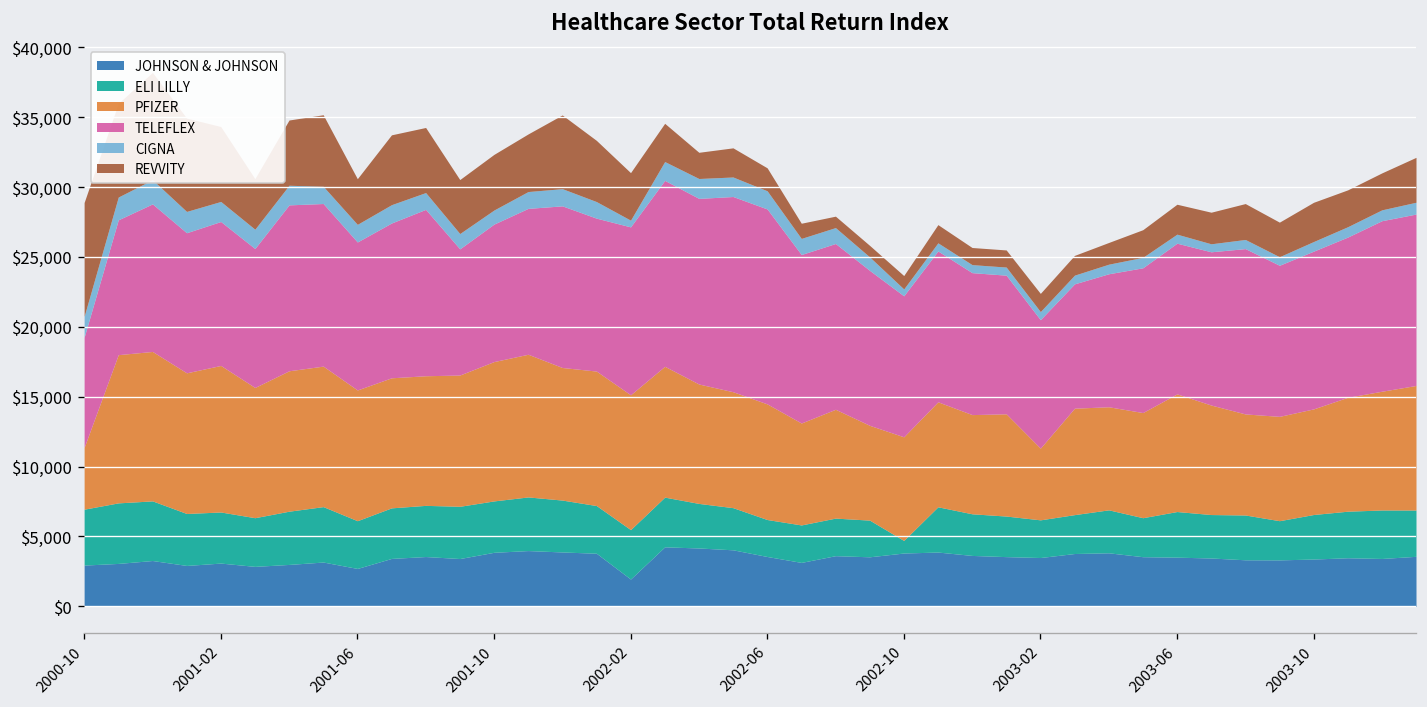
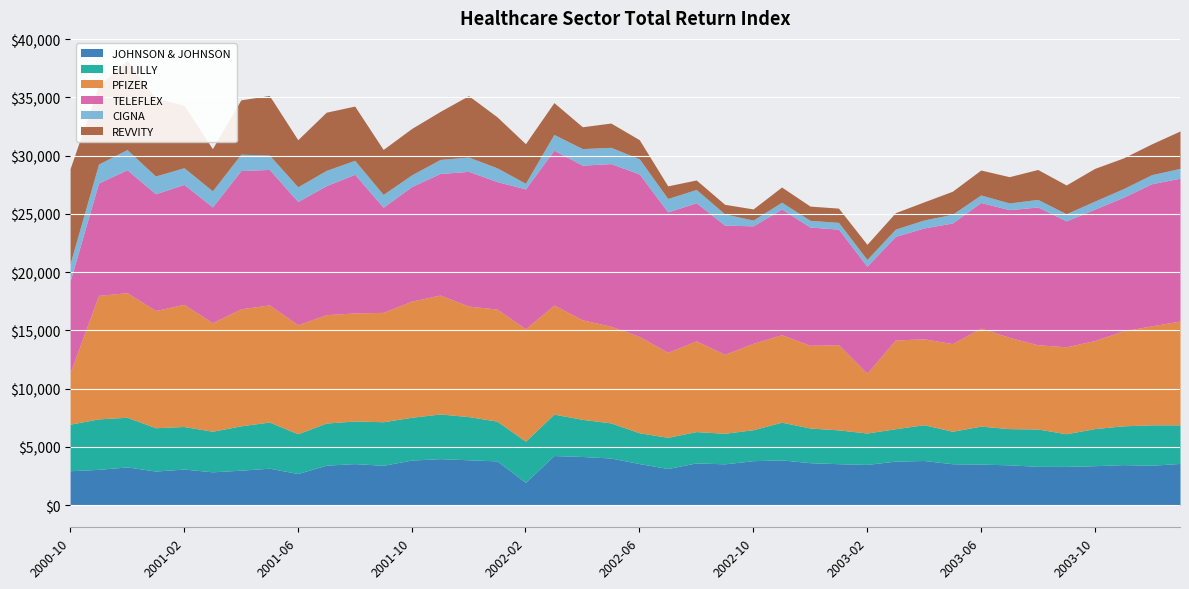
REVVITY, 2001-06: $3,300 -> $4,000
ELI LILLY, 2002-10: $900 -> $2,700
